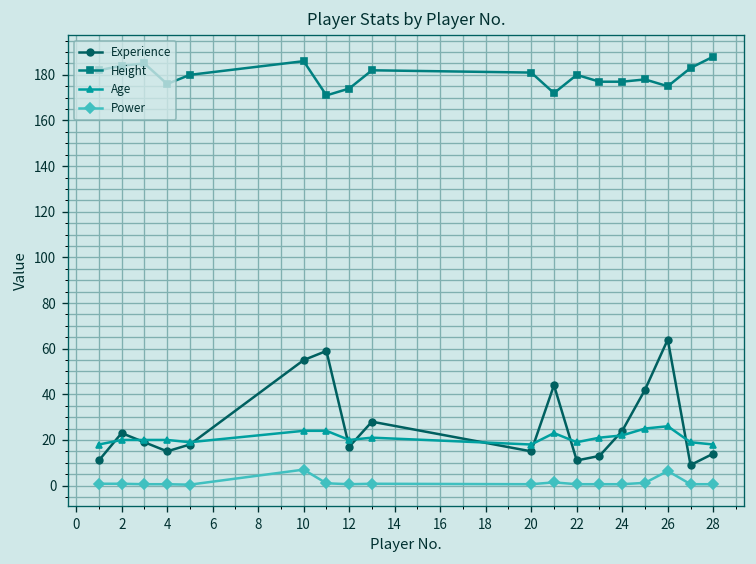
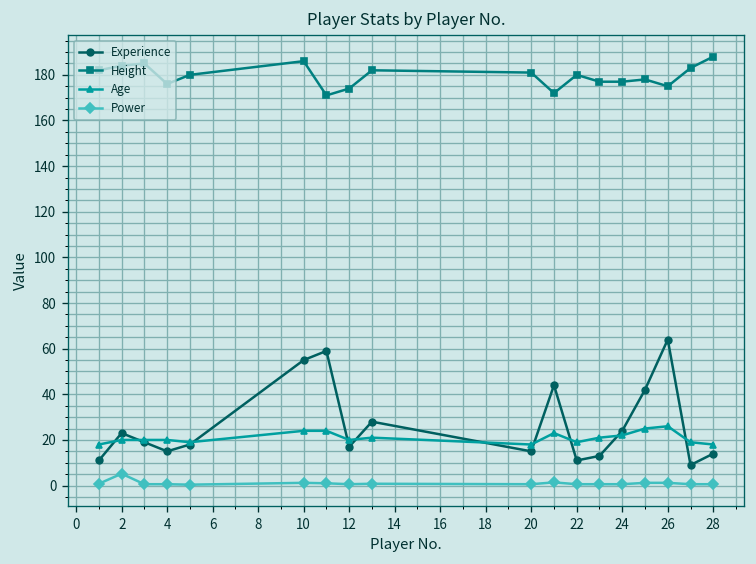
Power, 2: 1 -> 5
Power, 10: 7 -> 1
Power, 26: 6 -> 1
